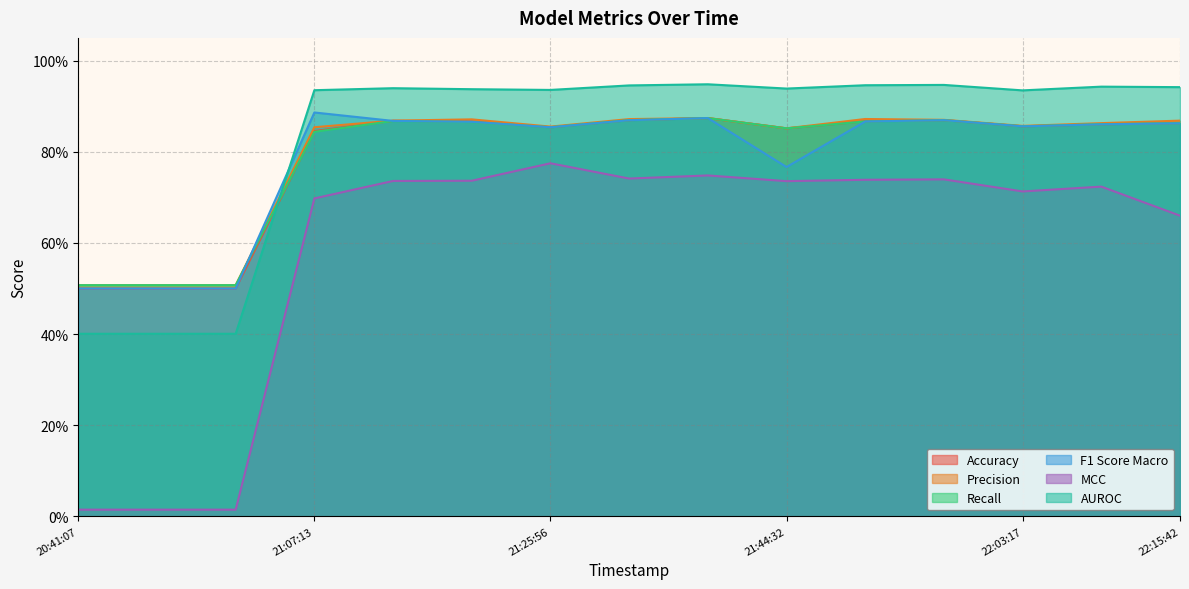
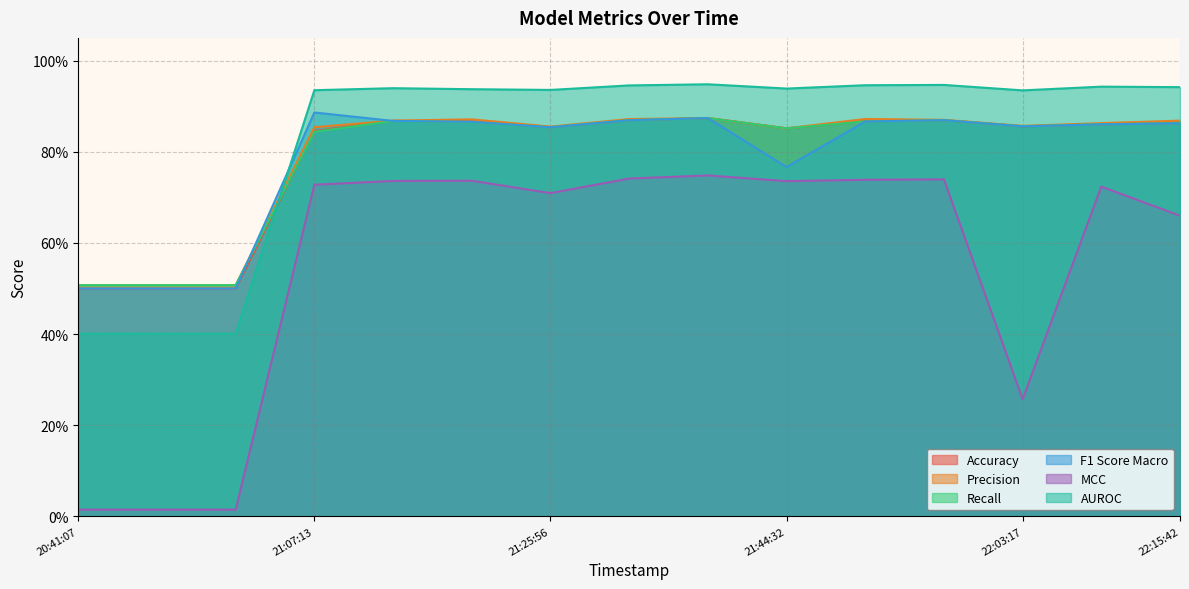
MCC, 21:07:13: 70% -> 73%
MCC, 21:25:56: 77% -> 71%
MCC, 22:03:17: 71% -> 26%
